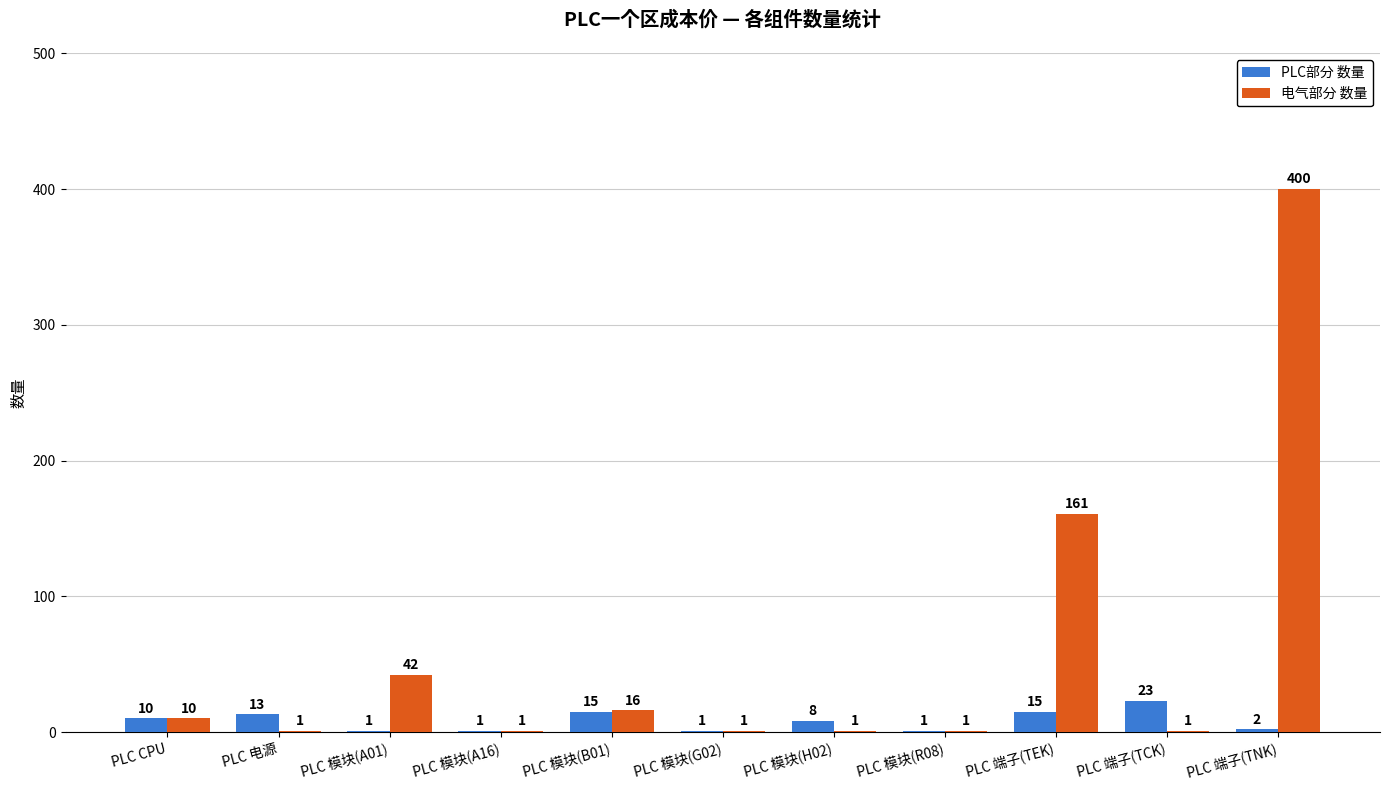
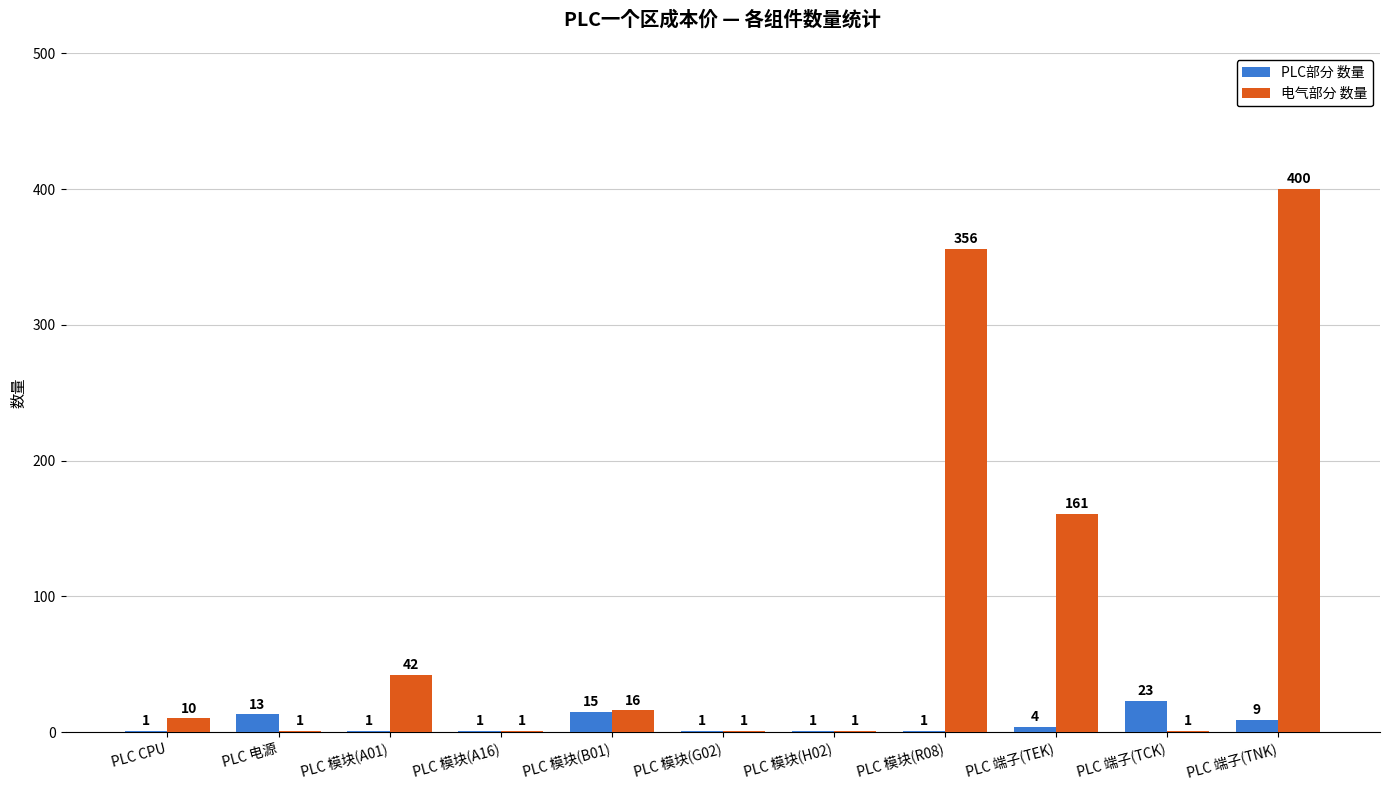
PLC部分 数量, PLC CPU: 10 -> 1
PLC部分 数量, PLC 模块(H02): 8 -> 1
电气部分 数量, PLC 模块(R08): 1 -> 356
PLC部分 数量, PLC 端子(TEK): 15 -> 4
PLC部分 数量, PLC 端子(TNK): 2 -> 9
